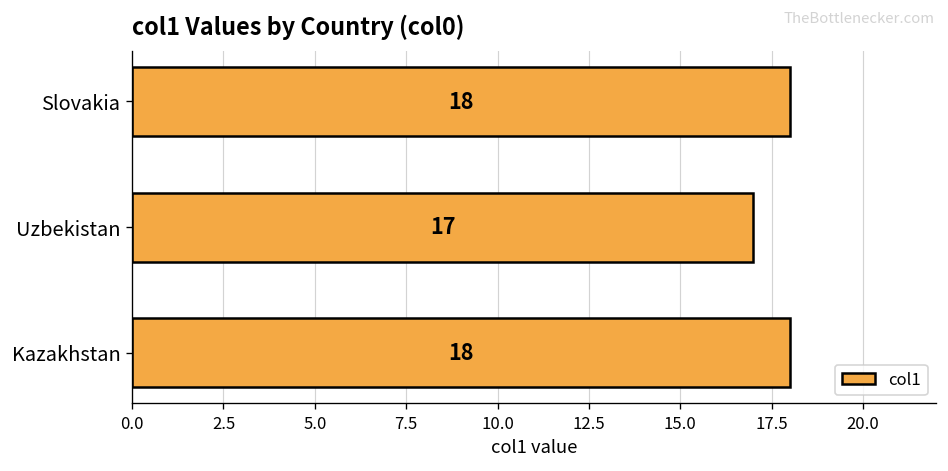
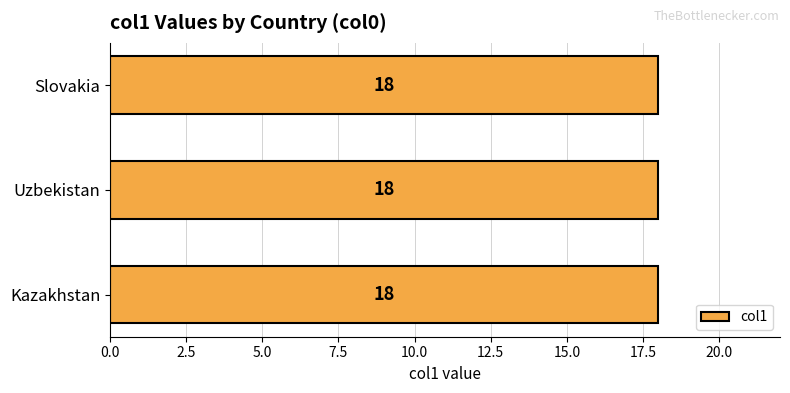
Uzbekistan: 17 -> 18
